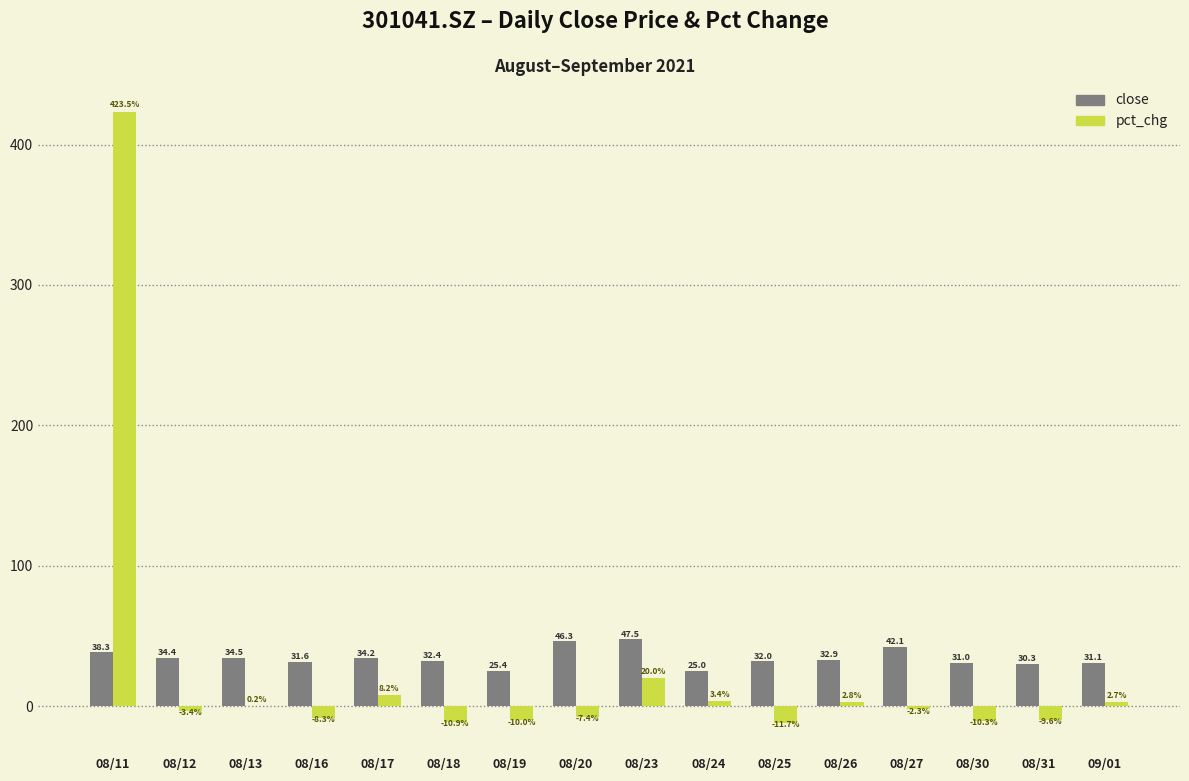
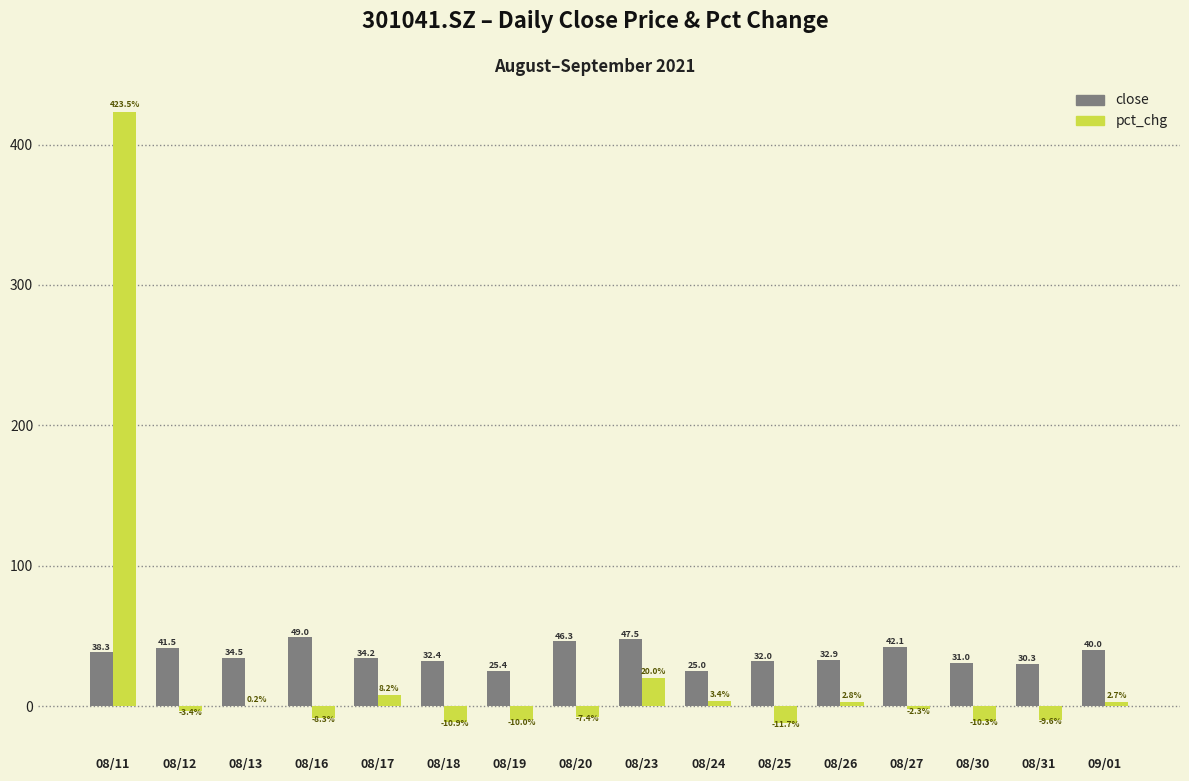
close, 08/12: 34.4 -> 41.5
close, 08/16: 31.6 -> 49.0
close, 09/01: 31.1 -> 40.0
